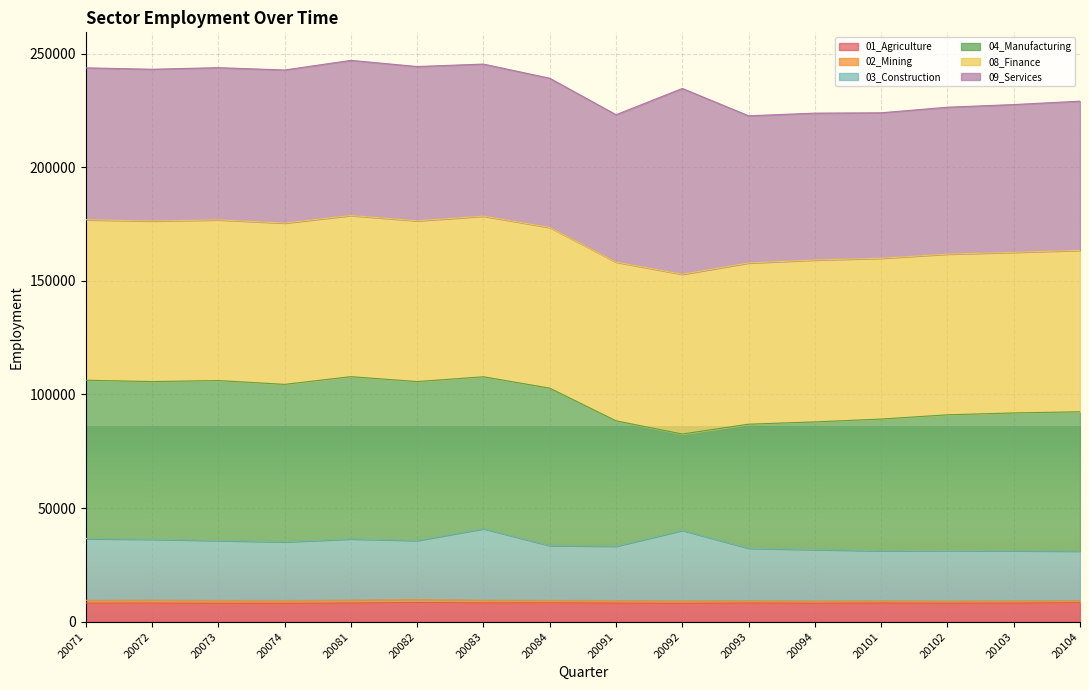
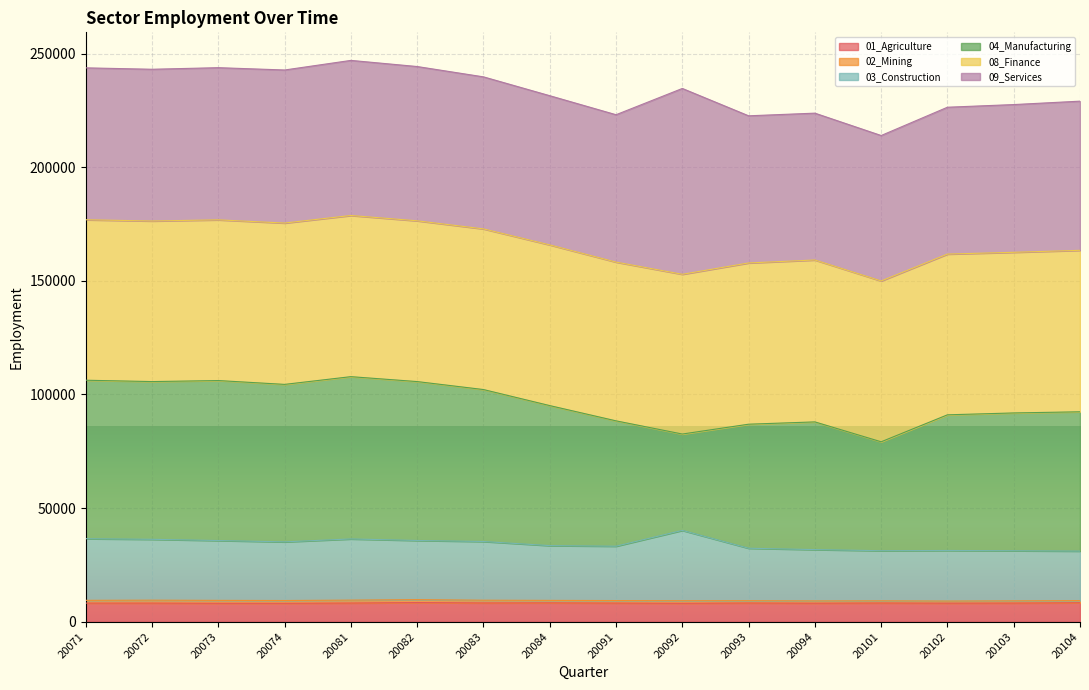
03_Construction, 20083: 31000 -> 26000
04_Manufacturing, 20084: 69000 -> 62000
04_Manufacturing, 20101: 58000 -> 48000
